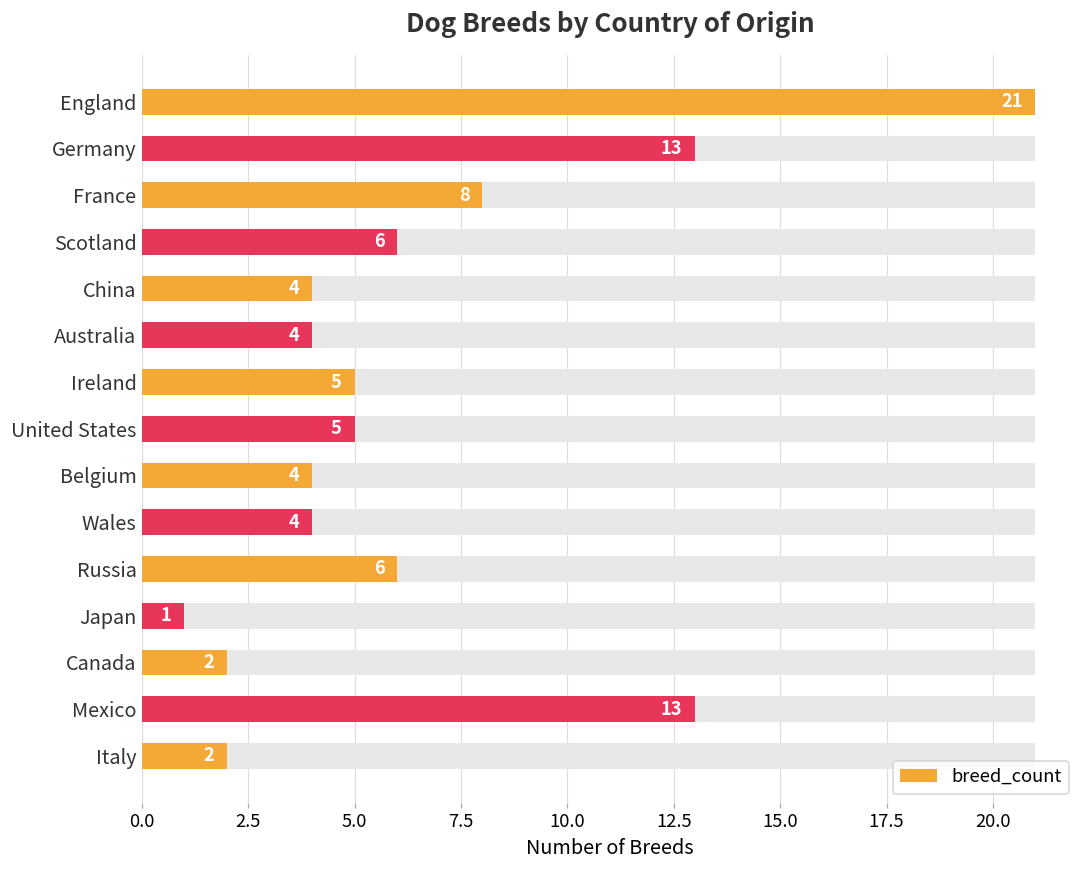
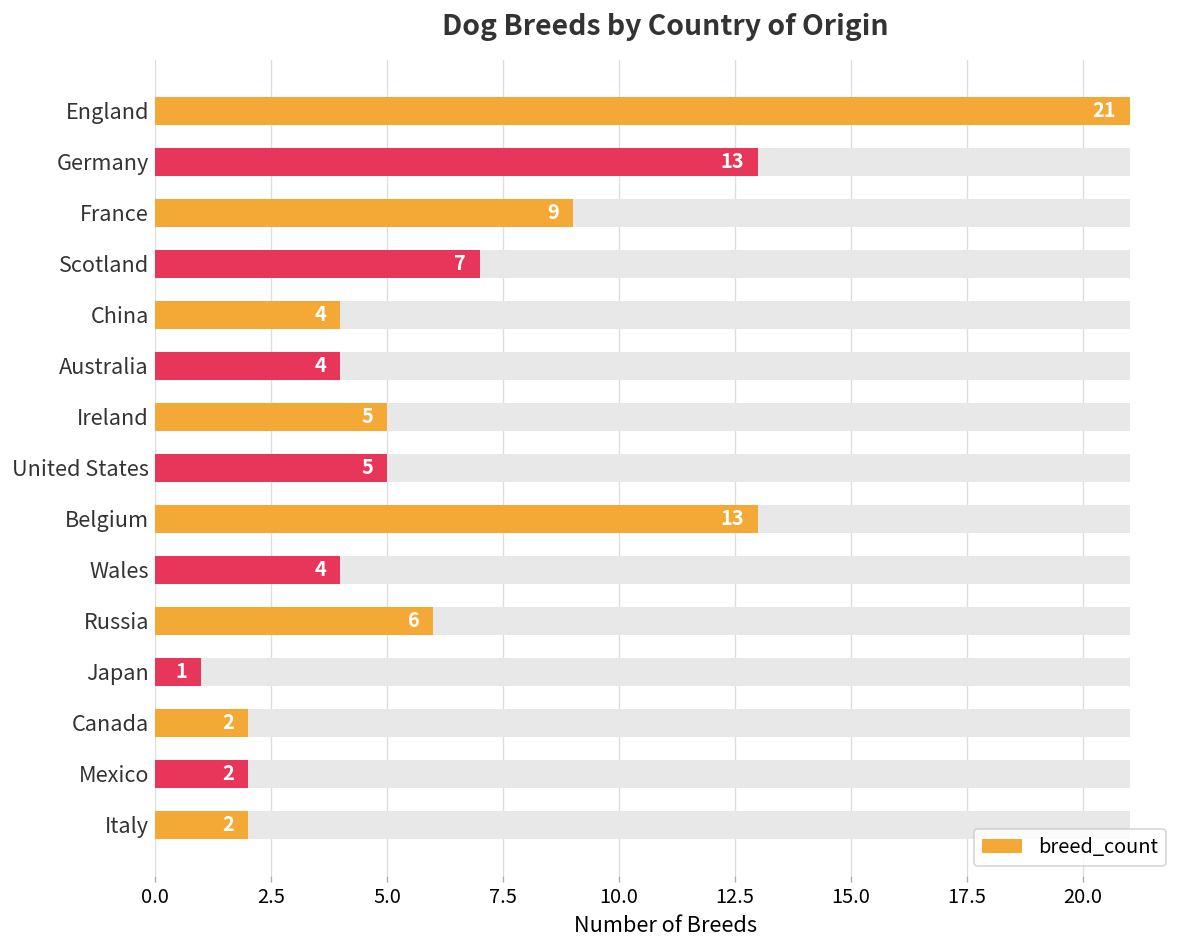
breed_count, France: 8 -> 9
breed_count, Scotland: 6 -> 7
breed_count, Belgium: 4 -> 13
breed_count, Mexico: 13 -> 2
